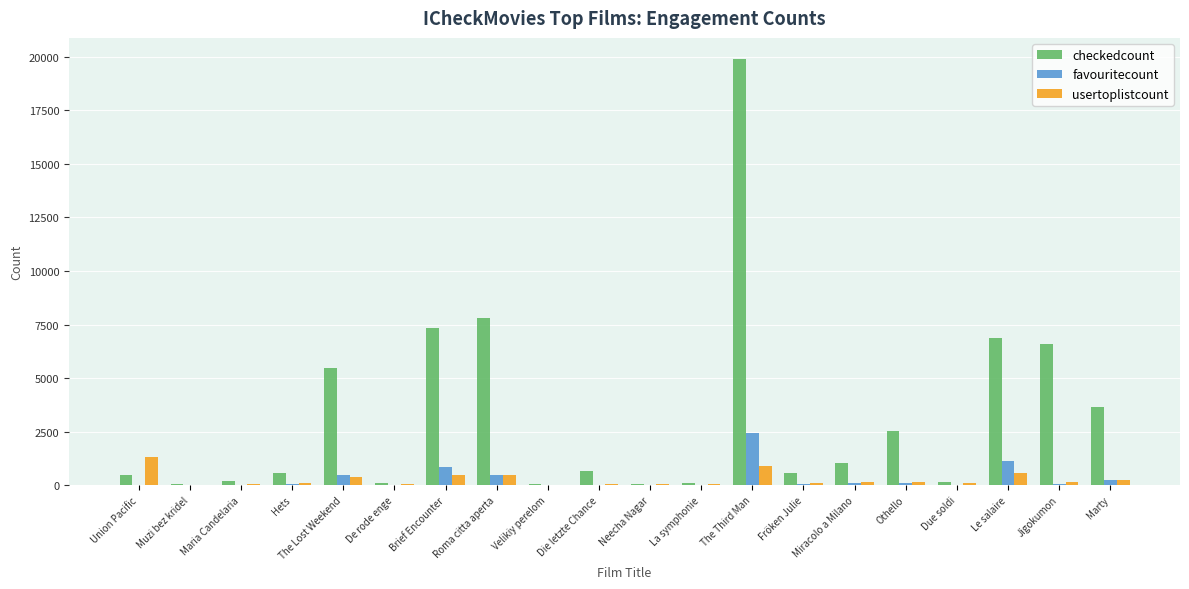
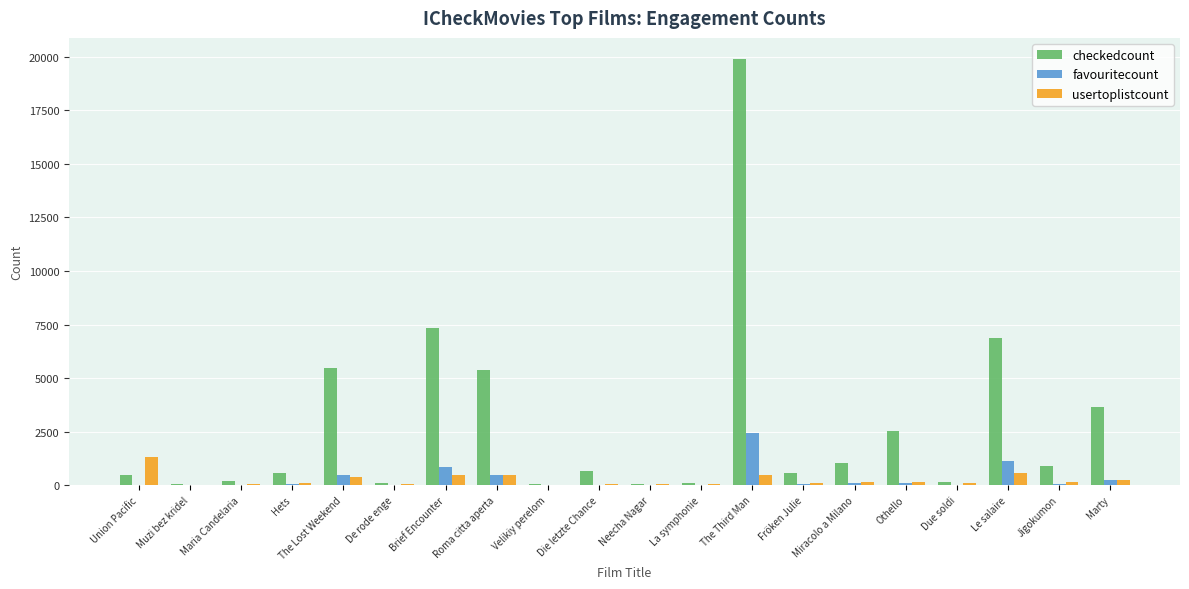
checkedcount, Roma citta aperta: 7800 -> 5400
usertoplistcount, The Third Man: 900 -> 500
checkedcount, Jigokumon: 6600 -> 900
